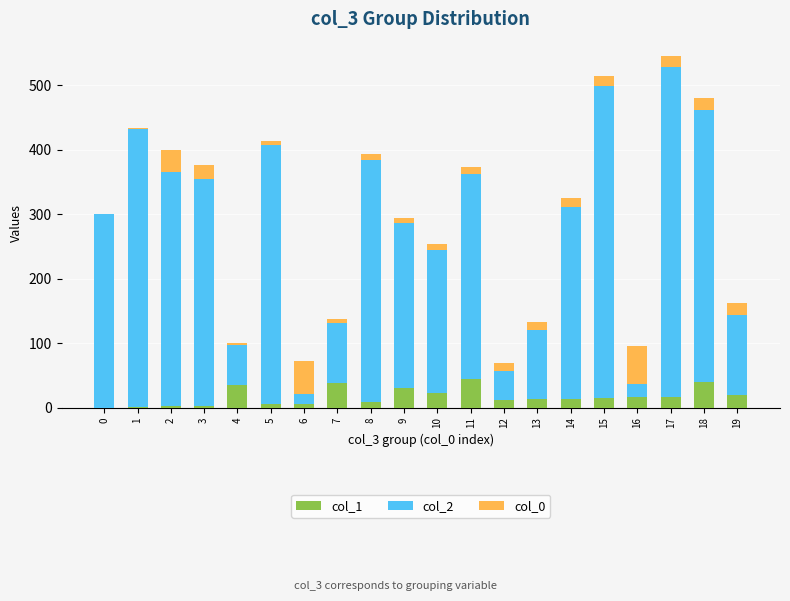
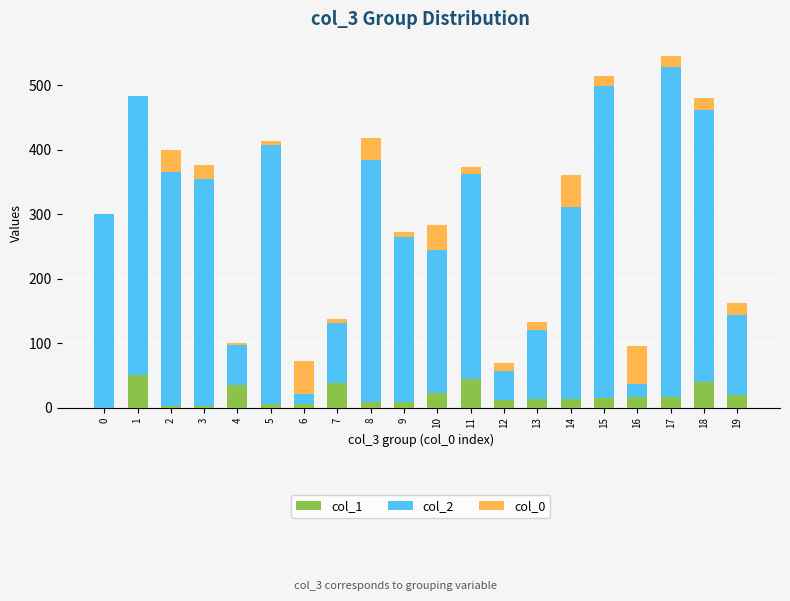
col_1, 1: 0 -> 50
col_0, 8: 10 -> 30
col_1, 9: 30 -> 10
col_0, 10: 10 -> 40
col_0, 14: 10 -> 50
